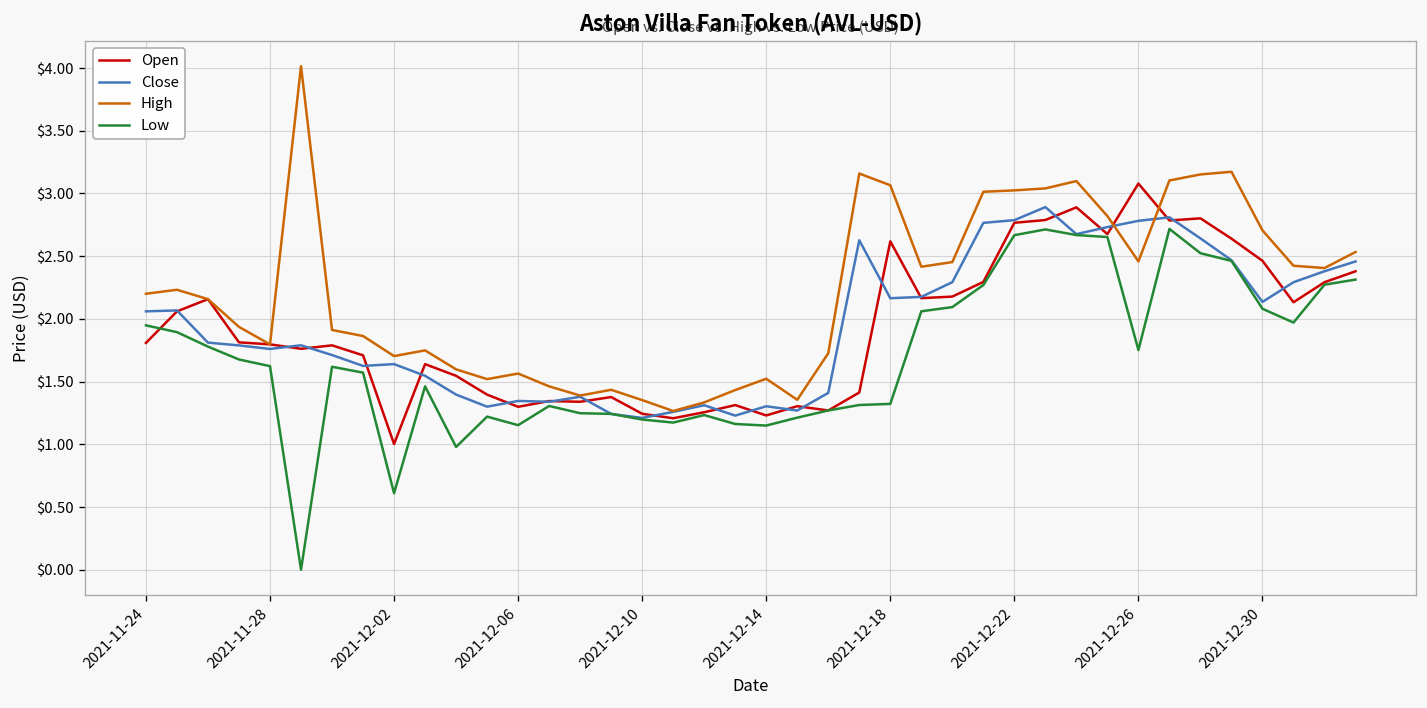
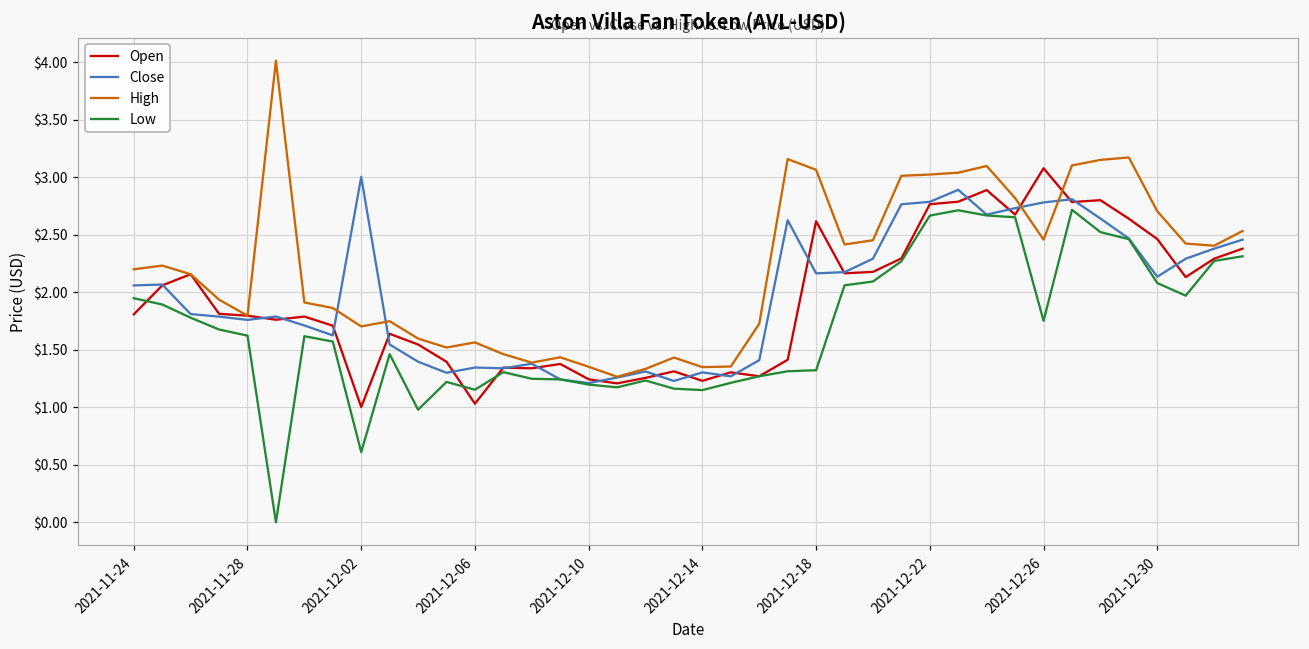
Close, 2021-12-02: $1.64 -> $3.00
Open, 2021-12-06: $1.30 -> $1.03
High, 2021-12-14: $1.52 -> $1.35
